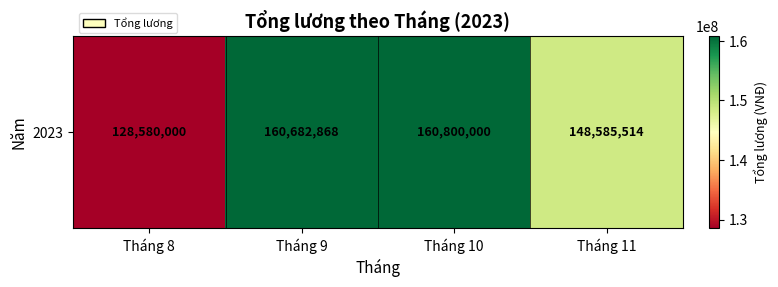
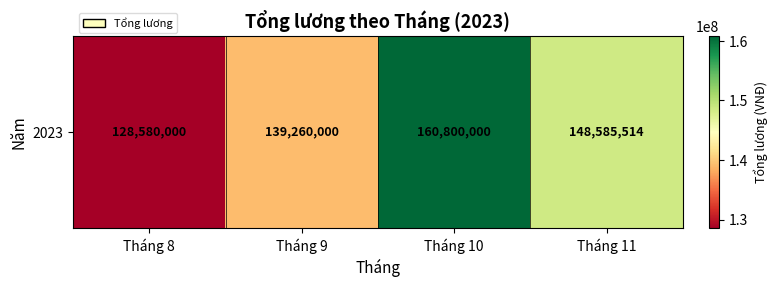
2023, Tháng 9: 160,682,868 -> 139,260,000
